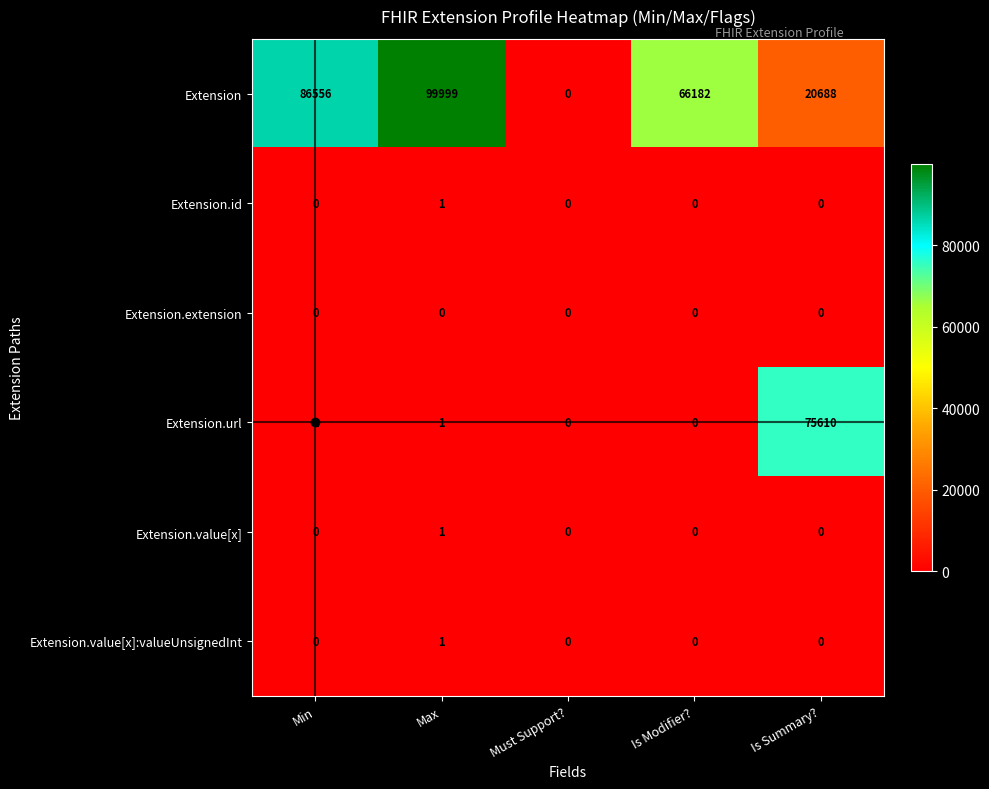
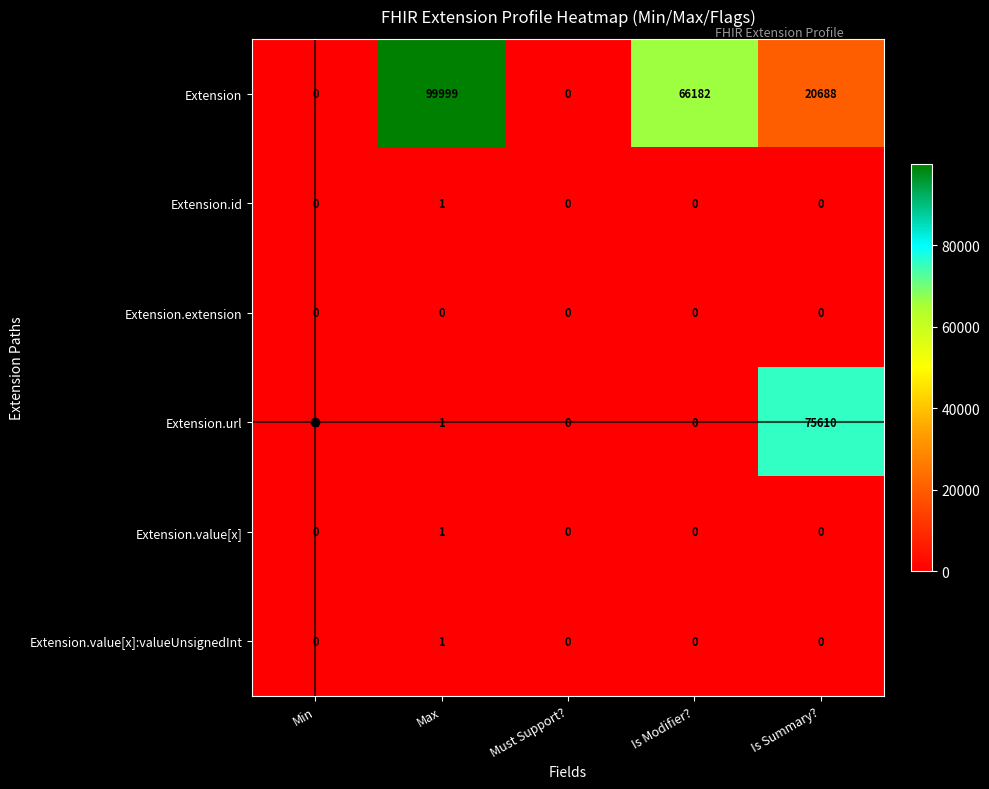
Extension, Min: 86556 -> 0
